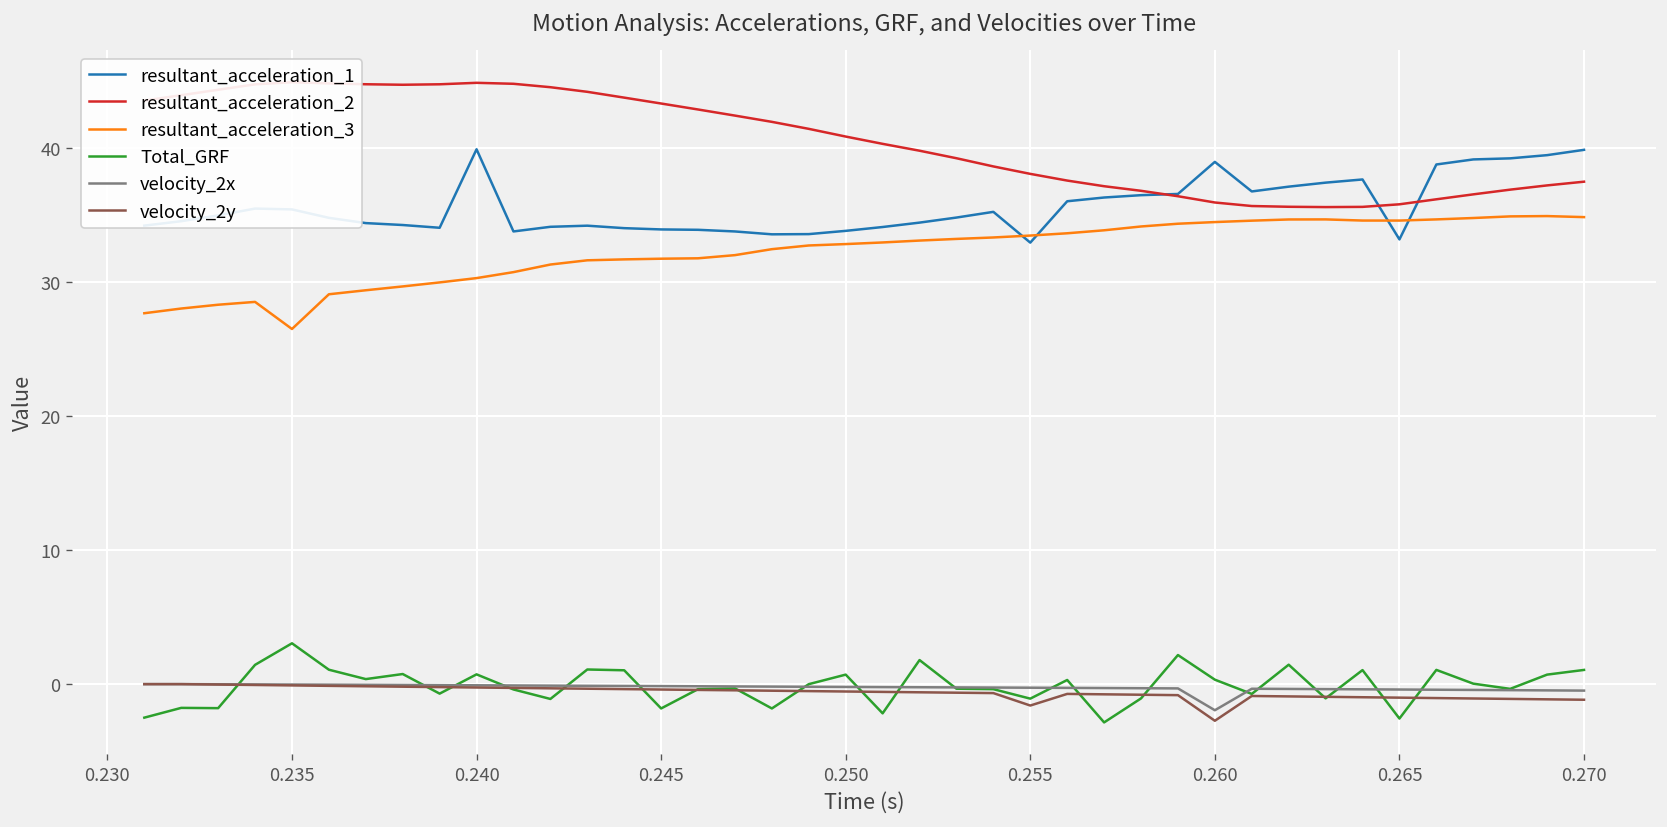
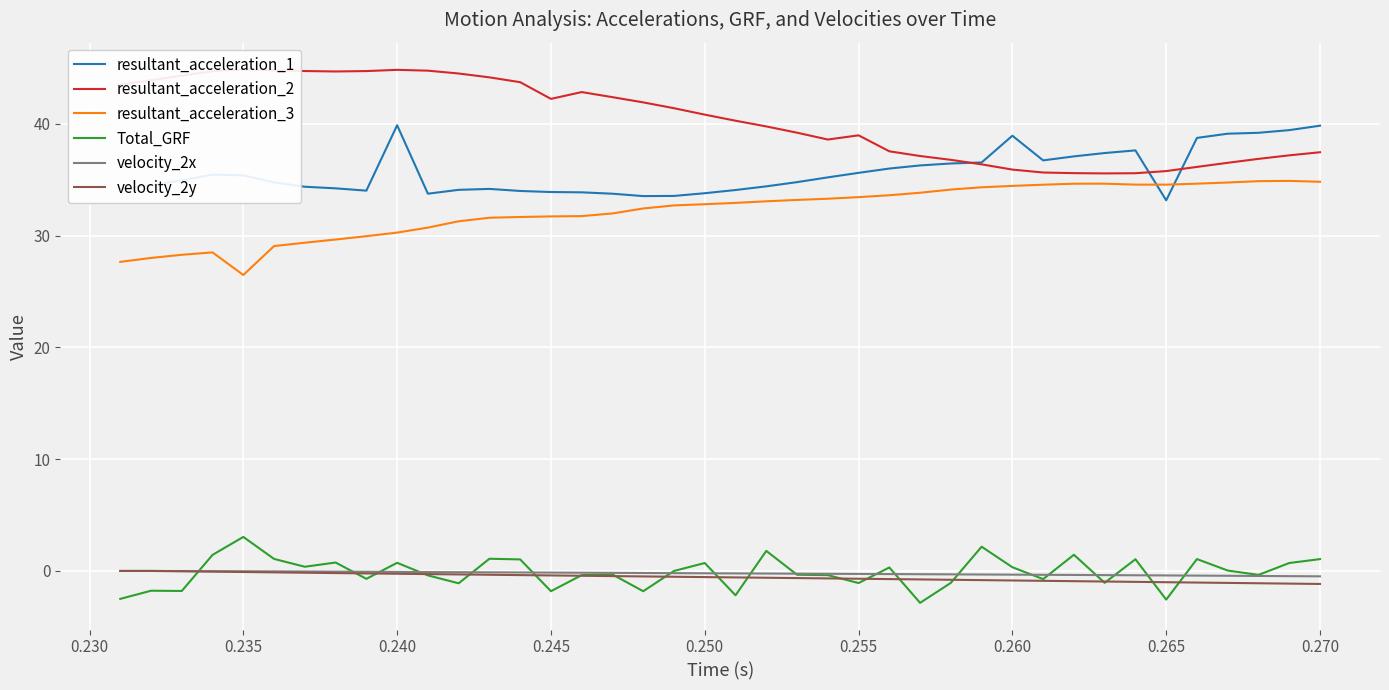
resultant_acceleration_2, 0.245: 43.3 -> 42.2
resultant_acceleration_1, 0.255: 32.9 -> 35.6
resultant_acceleration_2, 0.255: 38.0 -> 39.0
velocity_2y, 0.255: -1.6 -> -0.7
velocity_2x, 0.260: -1.9 -> -0.3
velocity_2y, 0.260: -2.7 -> -0.9
